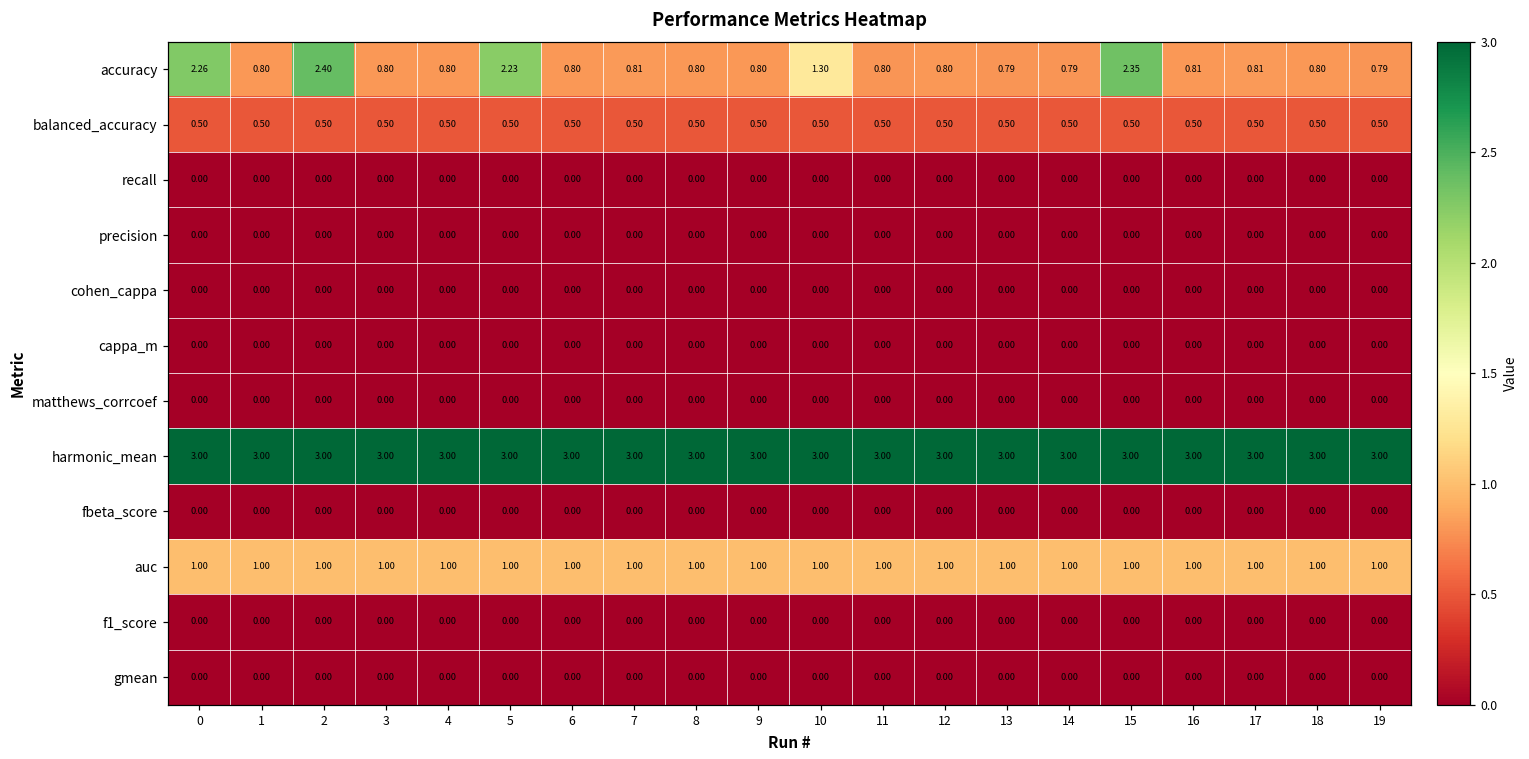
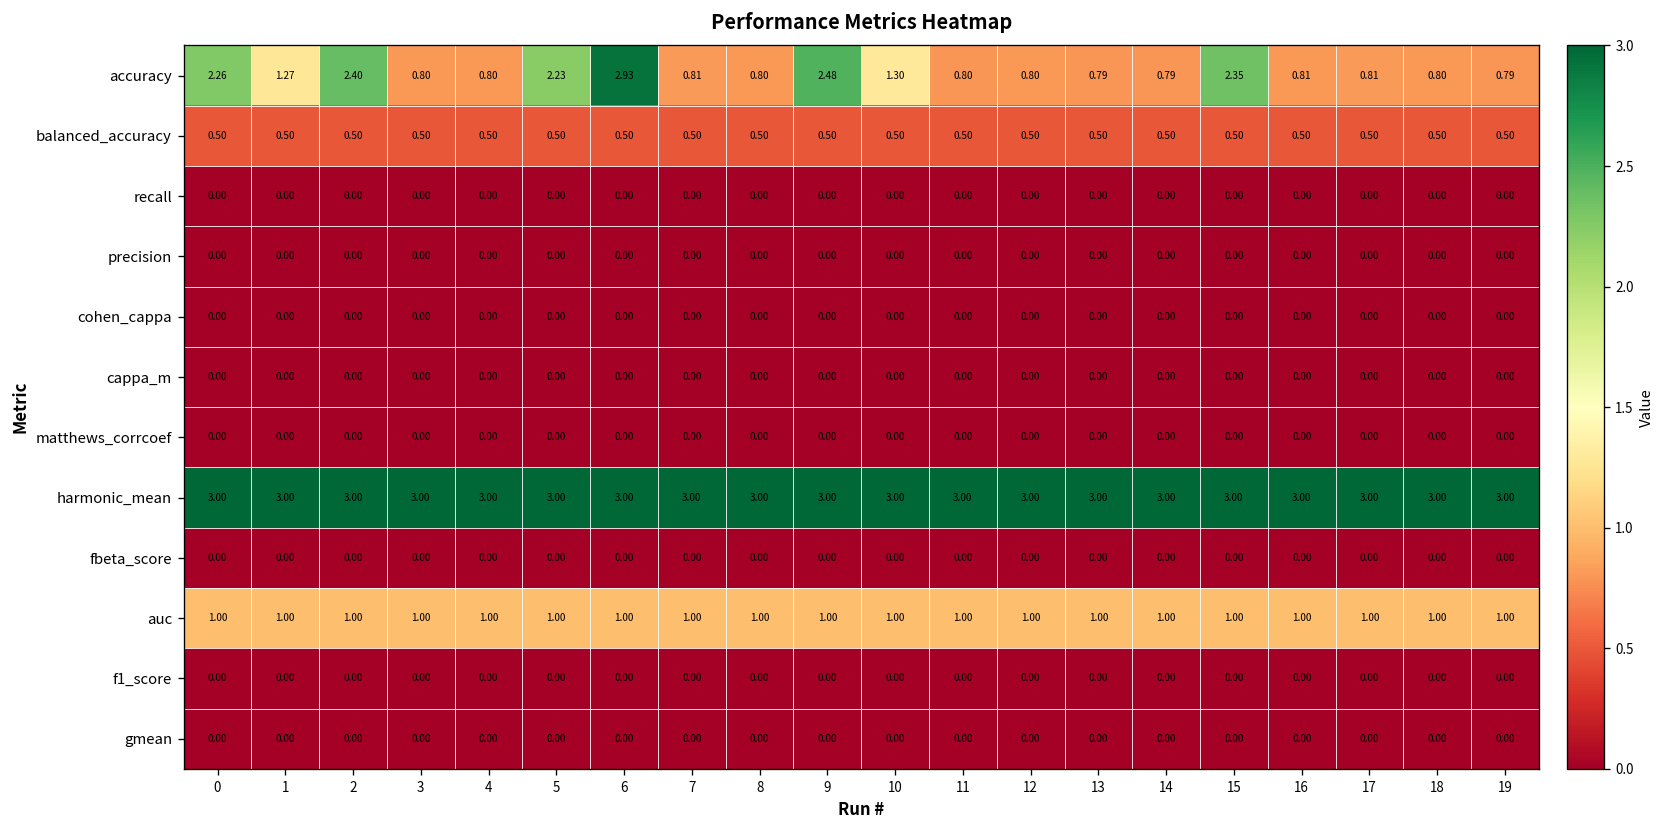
accuracy, 1: 0.80 -> 1.27
accuracy, 6: 0.80 -> 2.93
accuracy, 9: 0.80 -> 2.48
